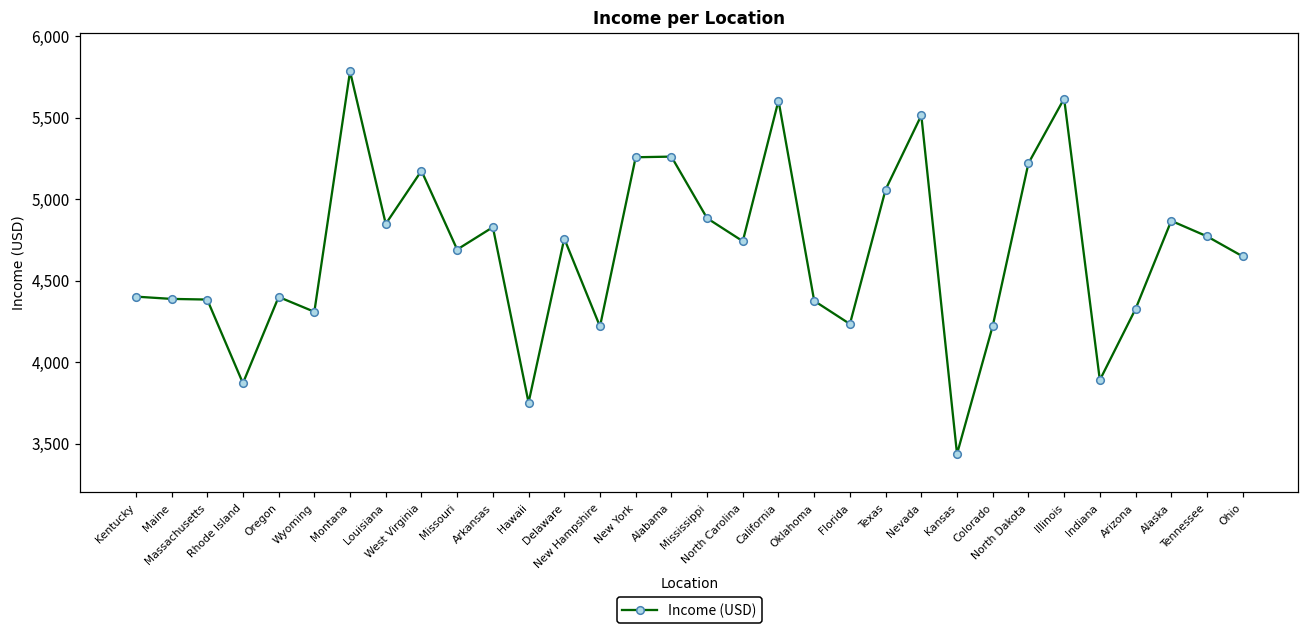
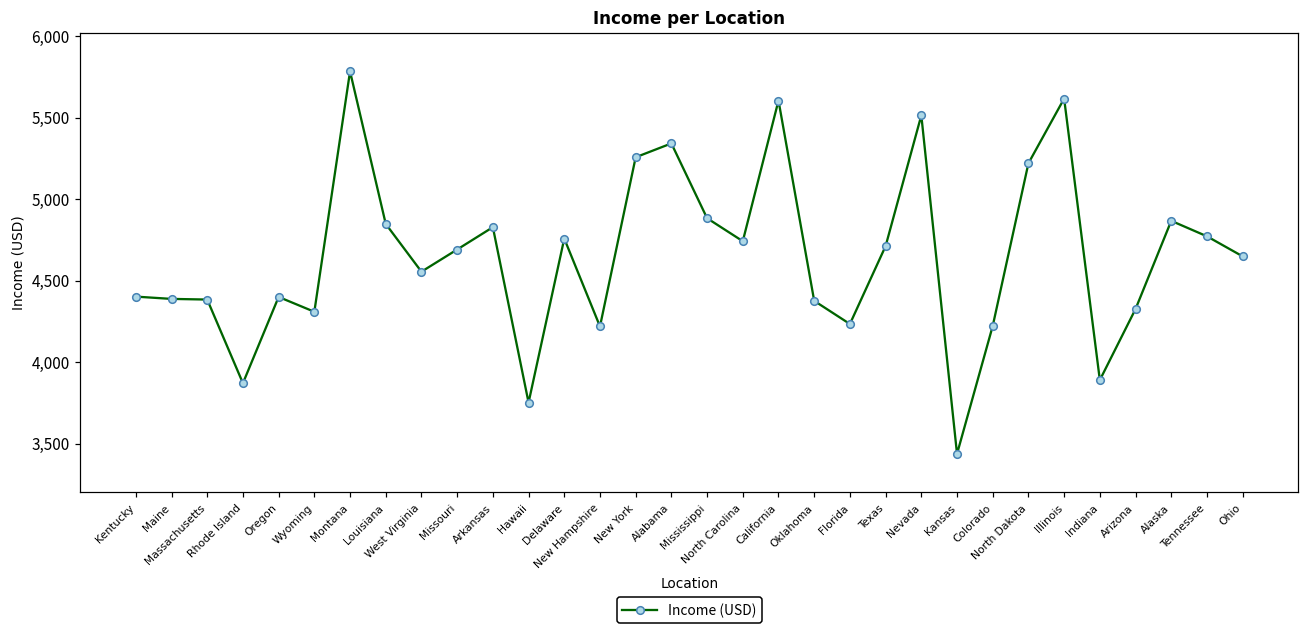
West Virginia: 5,170 -> 4,560
Alabama: 5,260 -> 5,340
Texas: 5,060 -> 4,710
